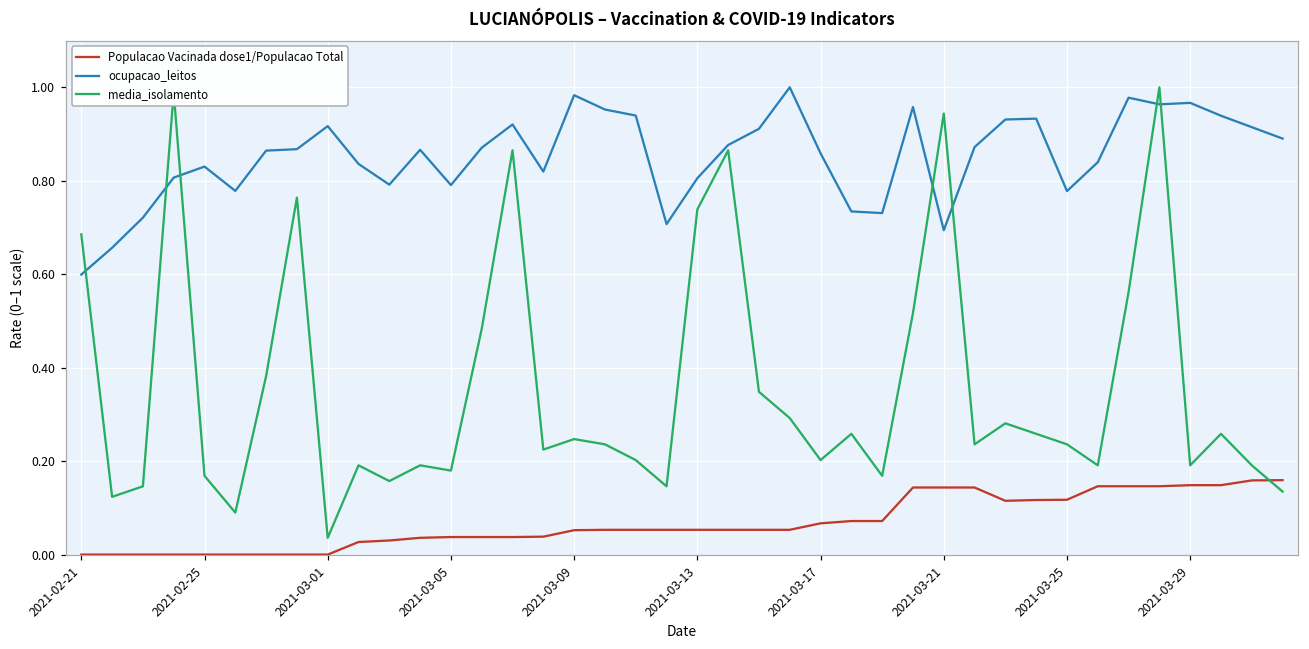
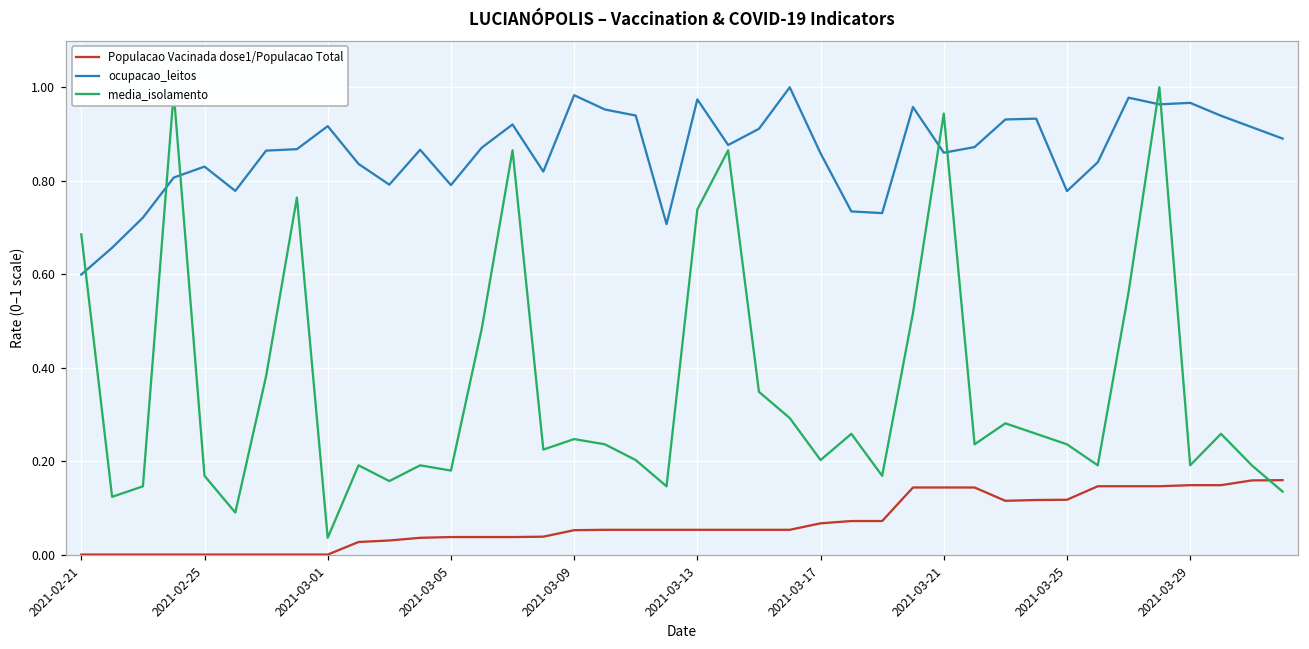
ocupacao_leitos, 2021-03-13: 0.81 -> 0.97
ocupacao_leitos, 2021-03-21: 0.69 -> 0.86
